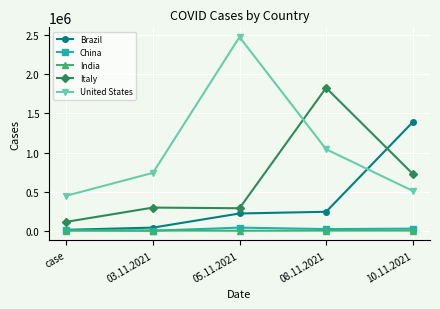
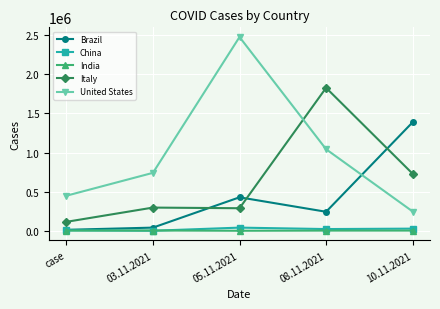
Brazil, 05.11.2021: 200000 -> 400000
United States, 10.11.2021: 500000 -> 200000
